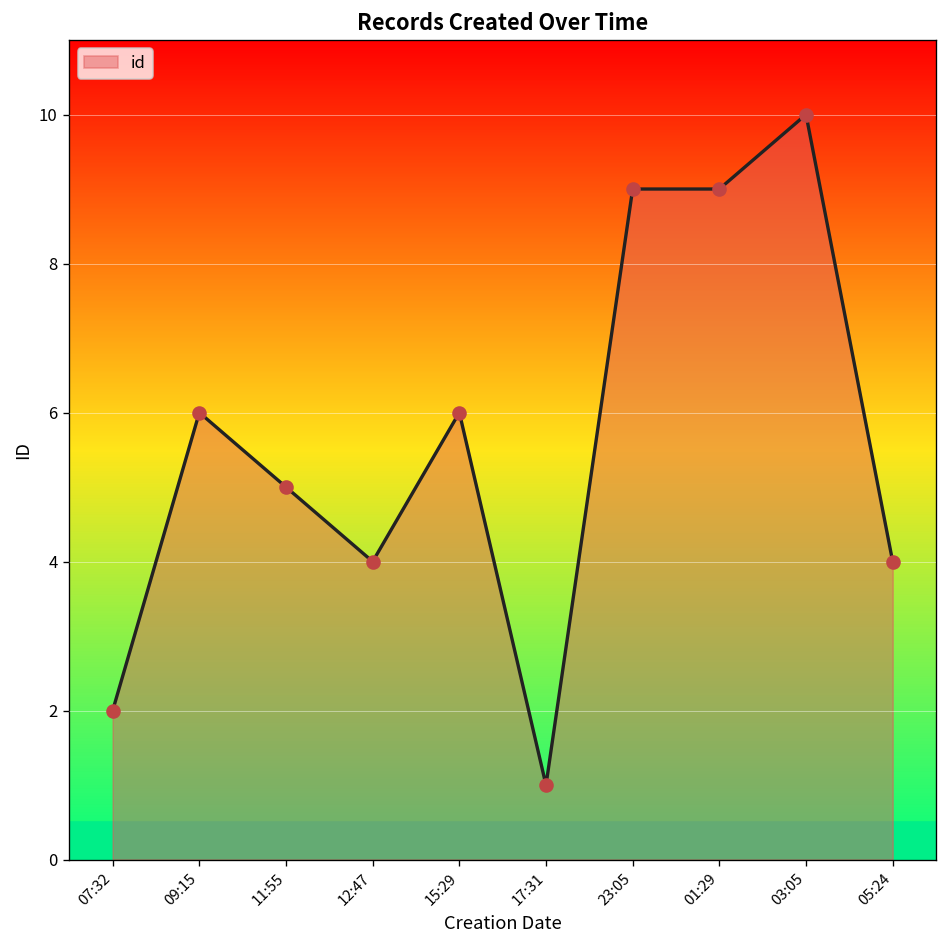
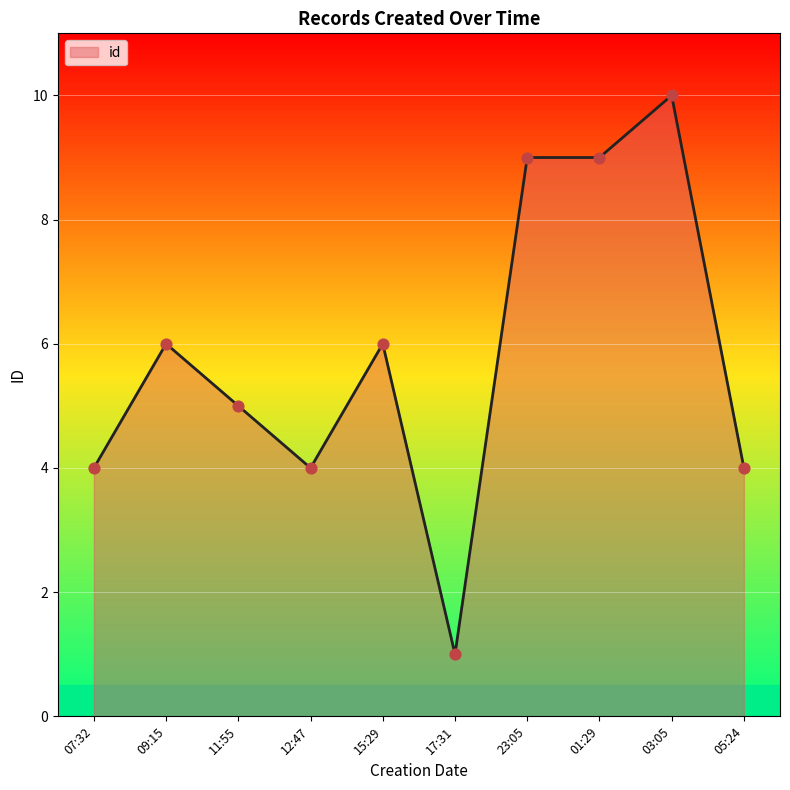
07:32: 2 -> 4
